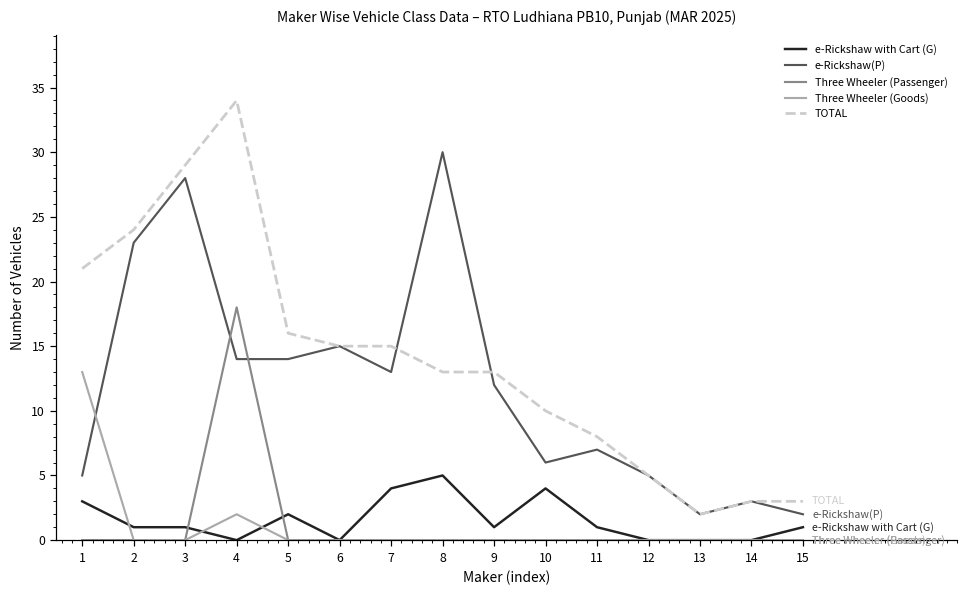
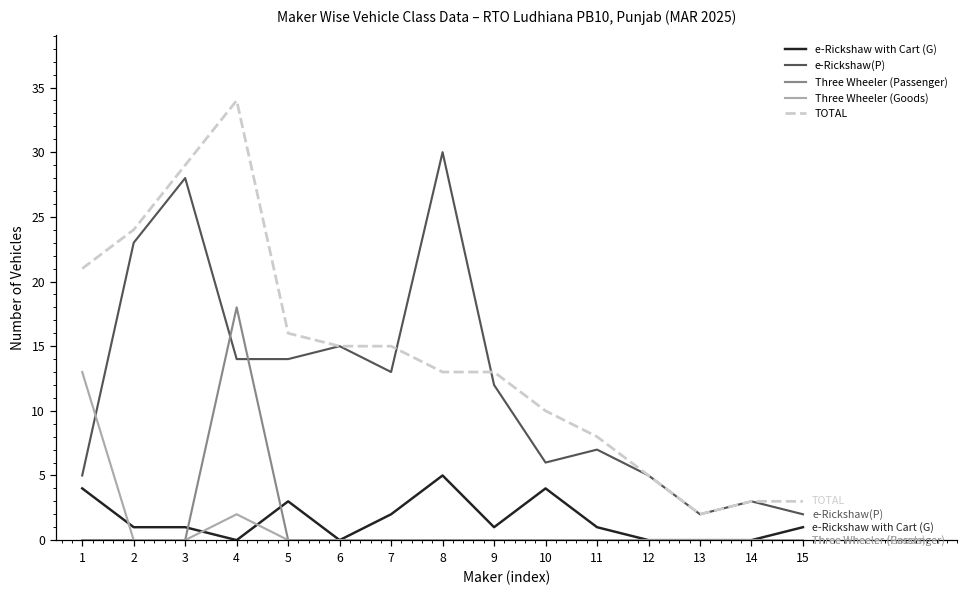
e-Rickshaw with Cart (G), 1: 3 -> 4
e-Rickshaw with Cart (G), 5: 2 -> 3
e-Rickshaw with Cart (G), 7: 4 -> 2
